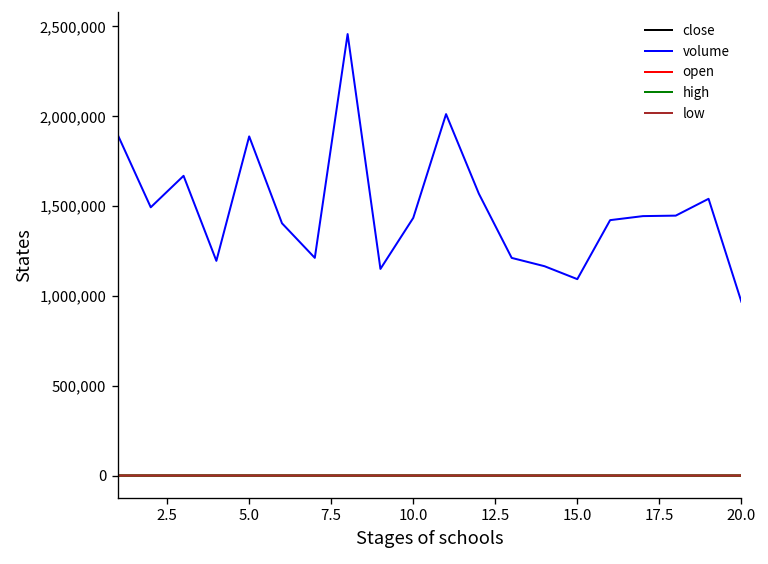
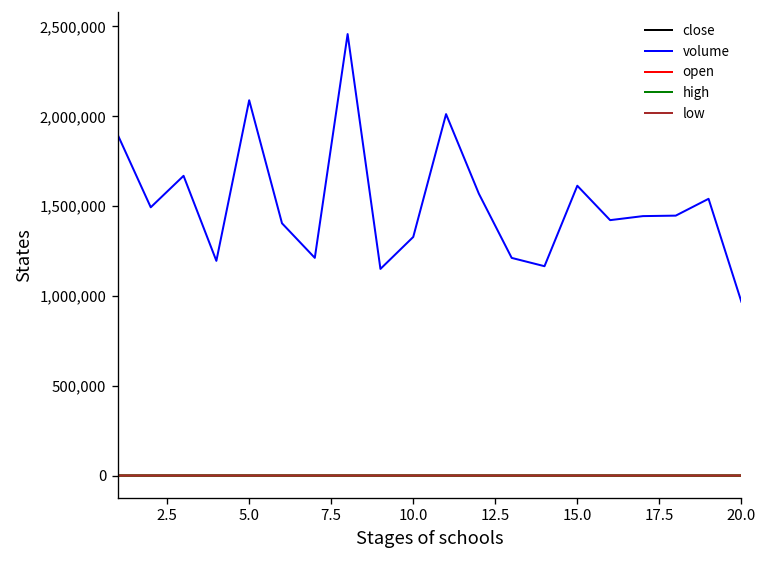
volume, 5.0: 1,890,000 -> 2,090,000
volume, 10.0: 1,430,000 -> 1,330,000
volume, 15.0: 1,090,000 -> 1,610,000
